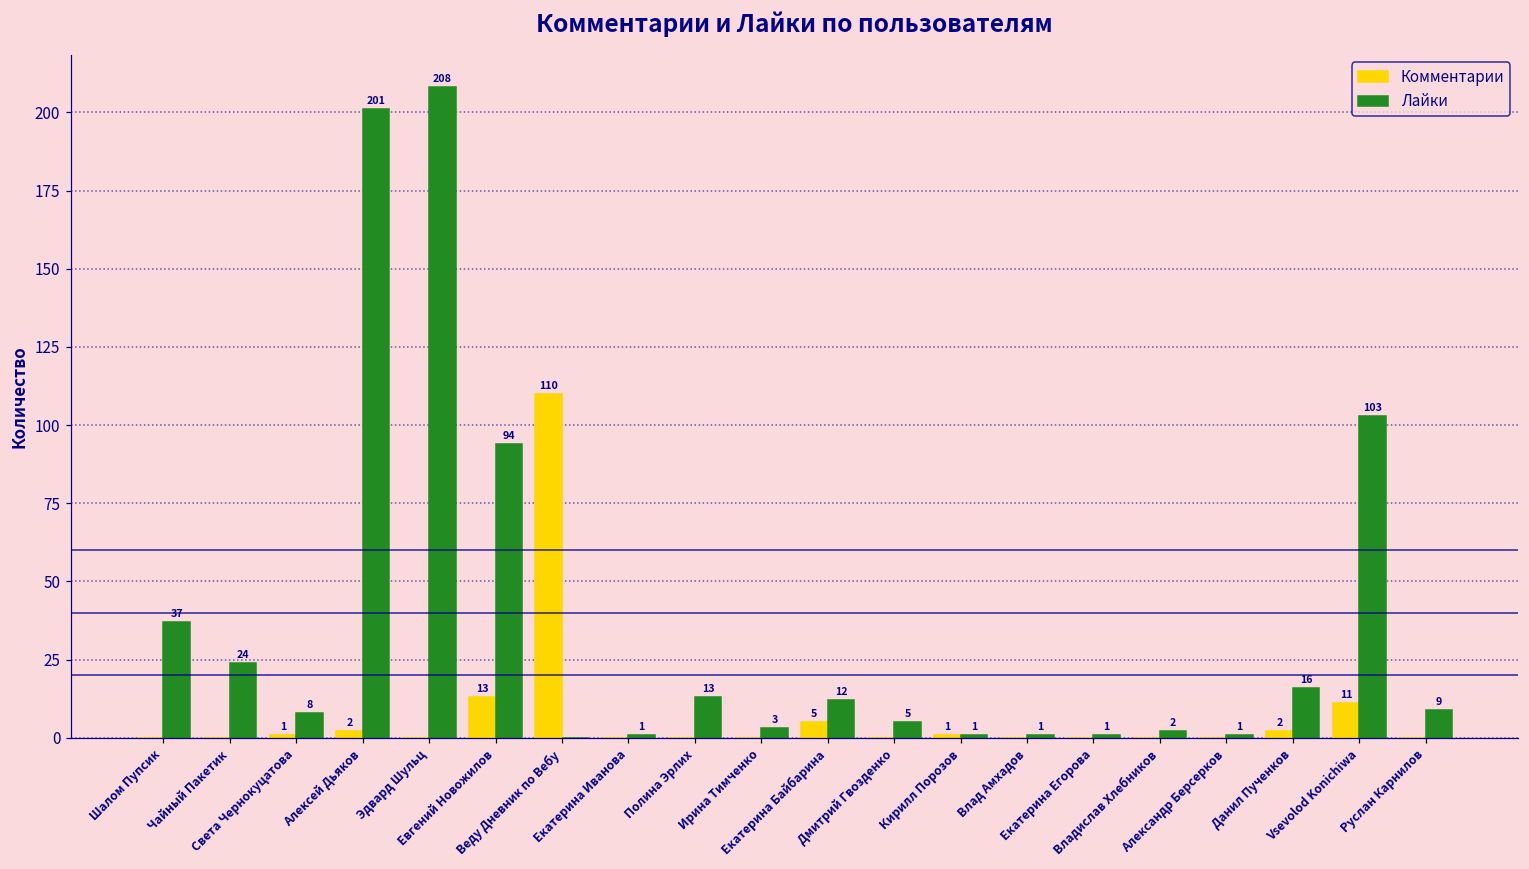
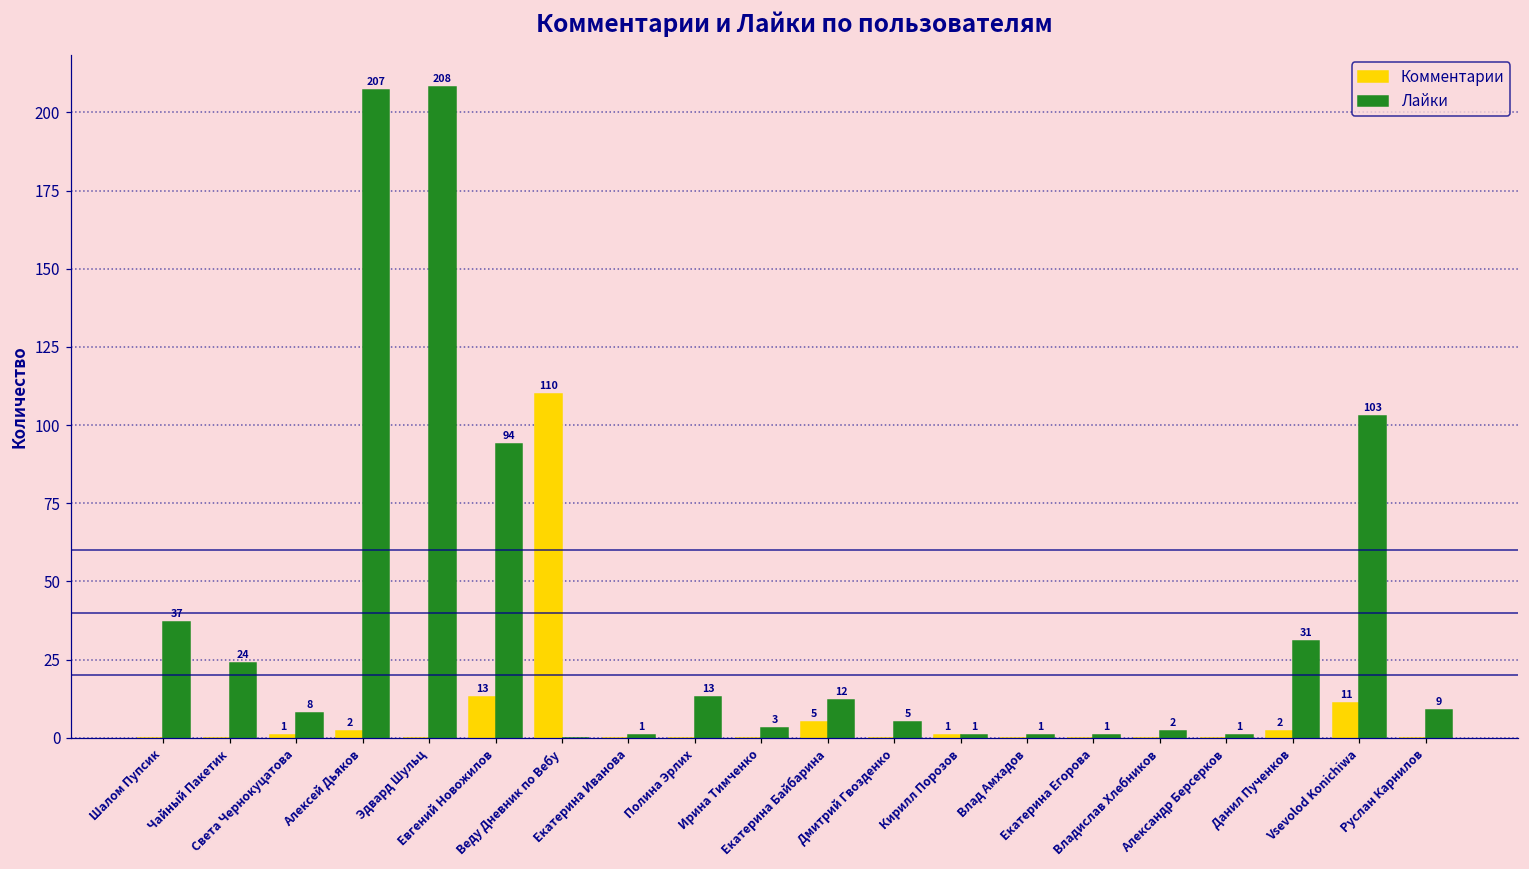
Лайки, Алексей Дьяков: 201 -> 207
Лайки, Данил Пученков: 16 -> 31
